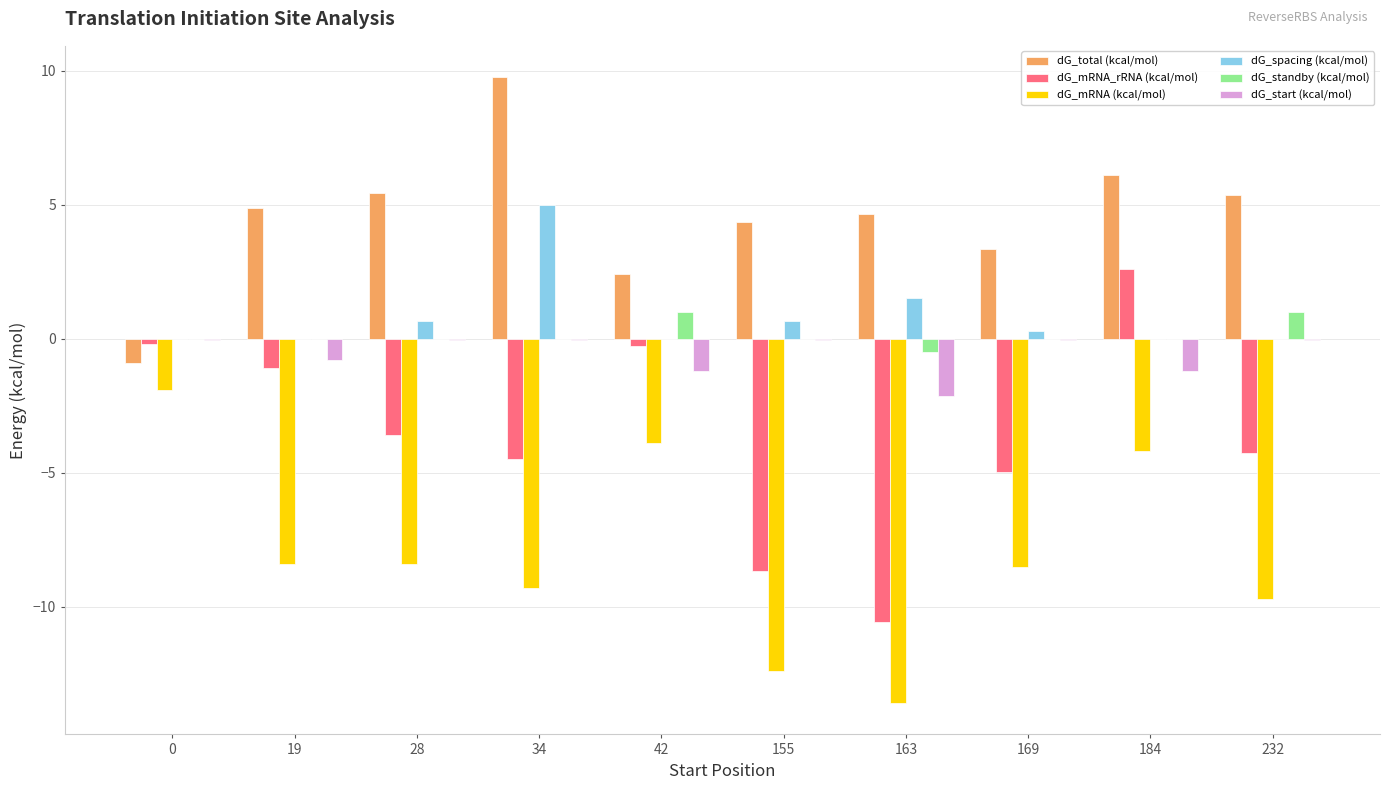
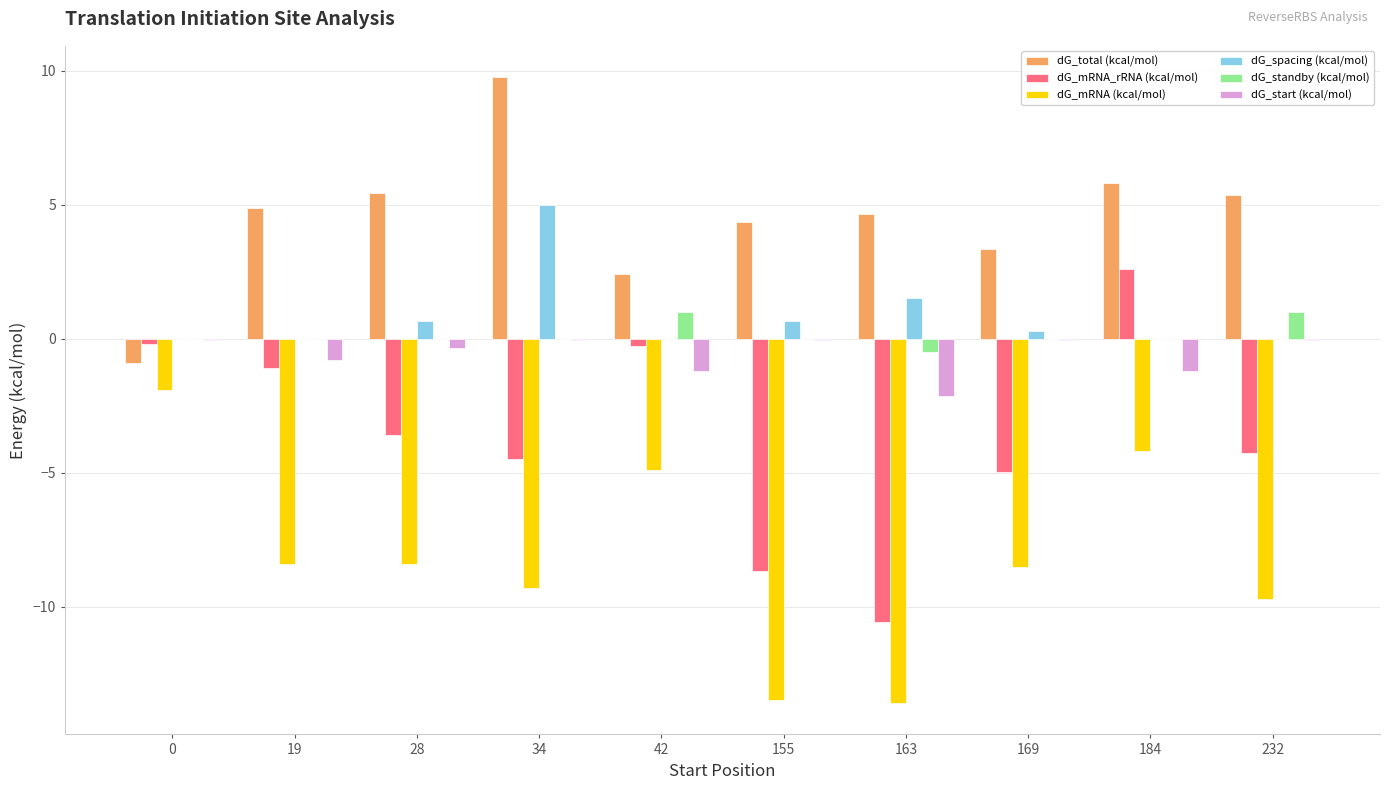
dG_start (kcal/mol), 28: 0.0 -> -0.4
dG_mRNA (kcal/mol), 42: -3.9 -> -4.9
dG_mRNA (kcal/mol), 155: -12.4 -> -13.5
dG_total (kcal/mol), 184: 6.1 -> 5.8
